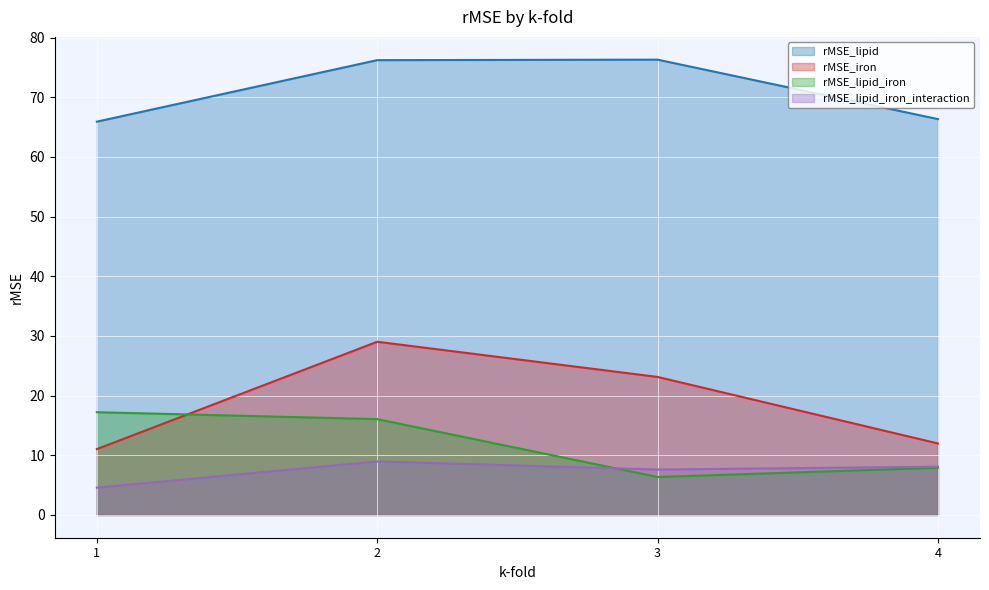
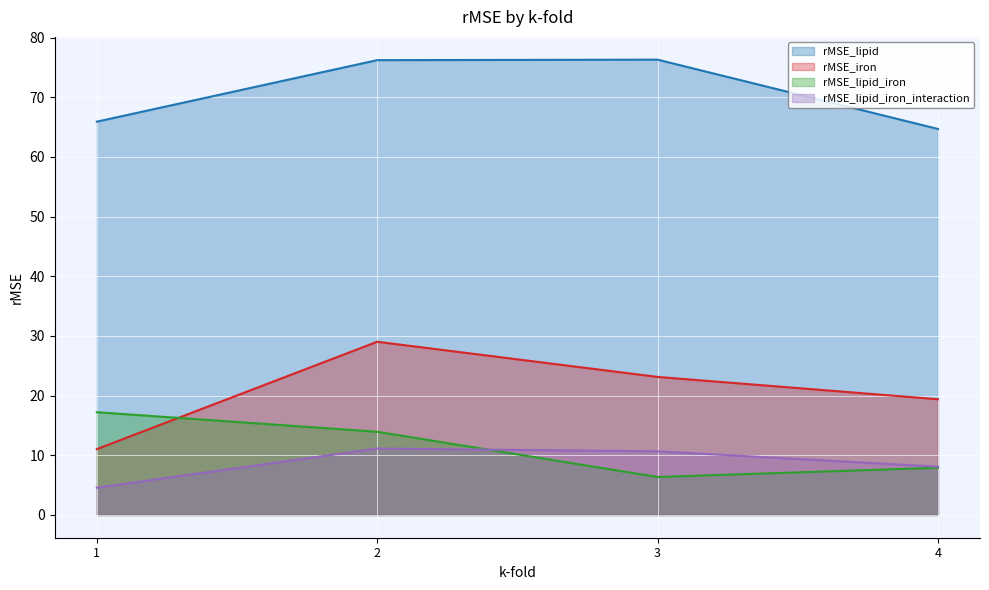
rMSE_lipid_iron, 2: 16 -> 14
rMSE_lipid_iron_interaction, 2: 9 -> 11
rMSE_lipid_iron_interaction, 3: 8 -> 11
rMSE_lipid, 4: 66 -> 65
rMSE_iron, 4: 12 -> 19
